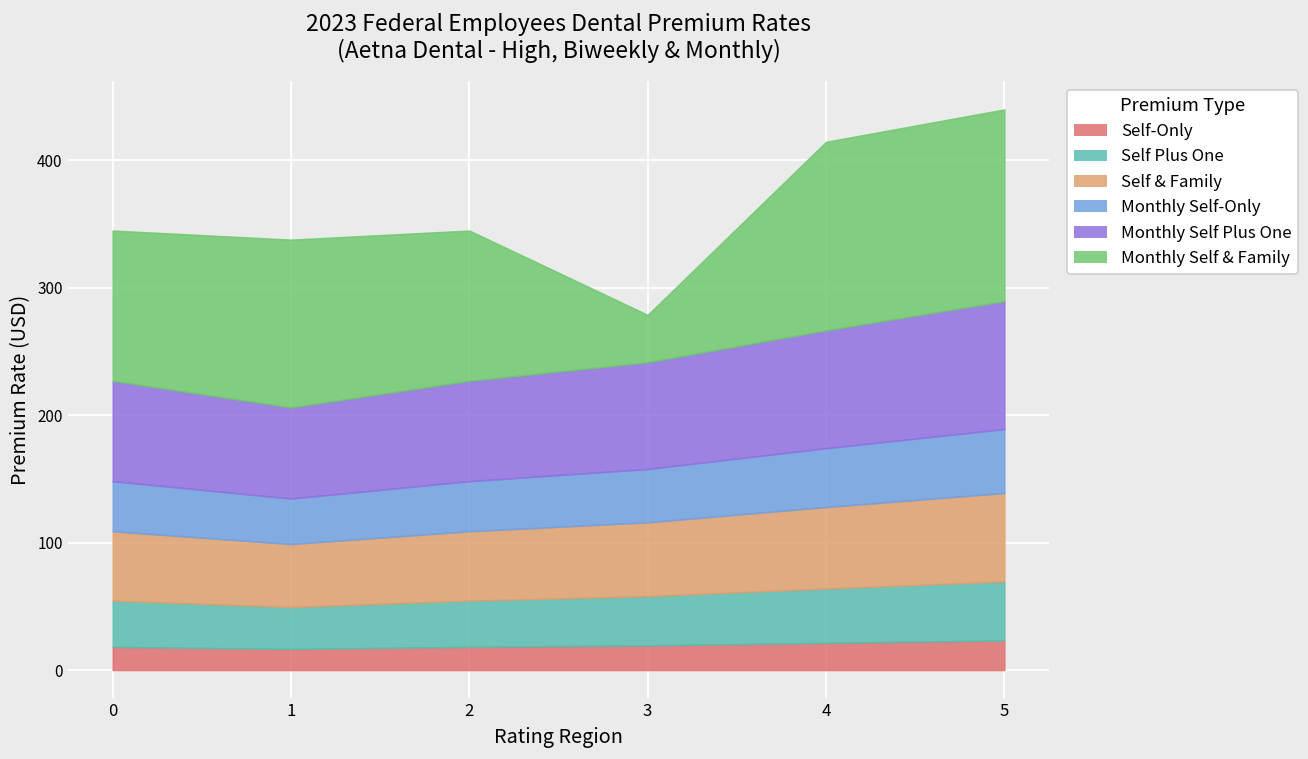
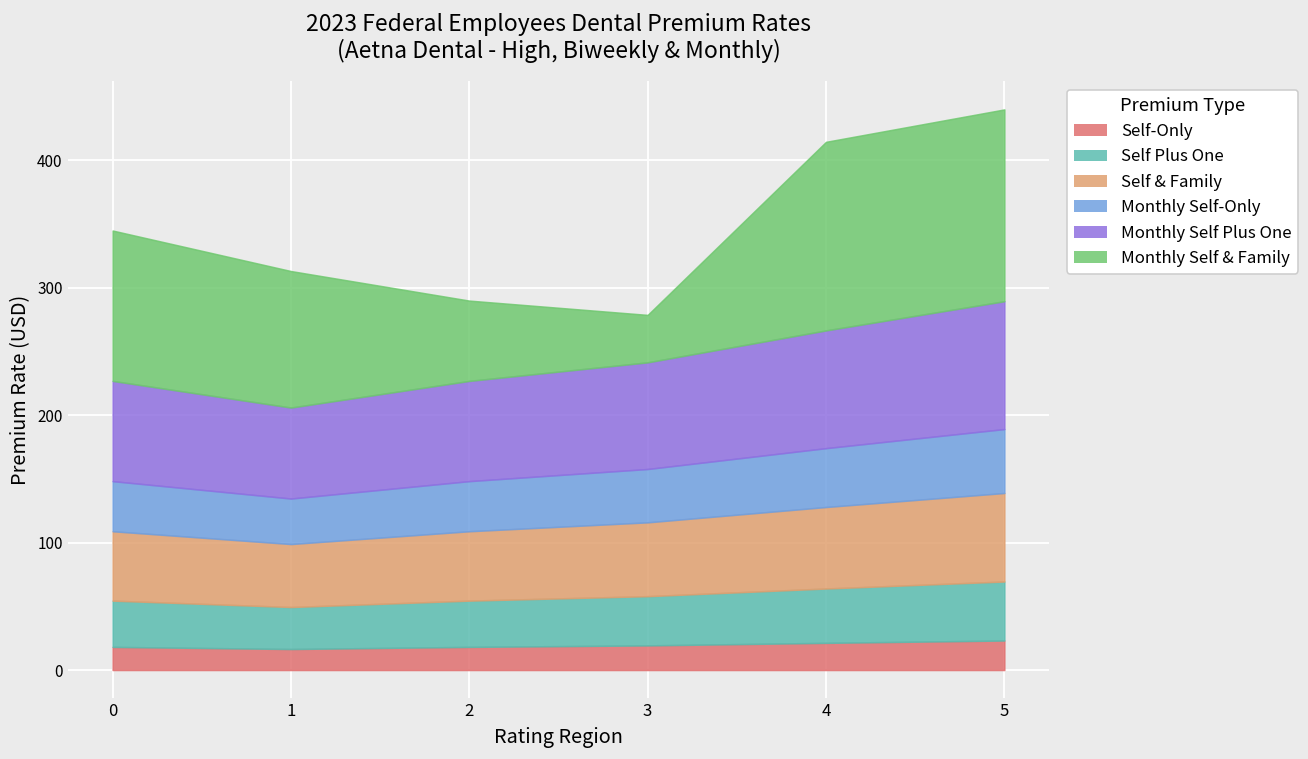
Monthly Self & Family, 1: 132 -> 107
Monthly Self & Family, 2: 118 -> 63
